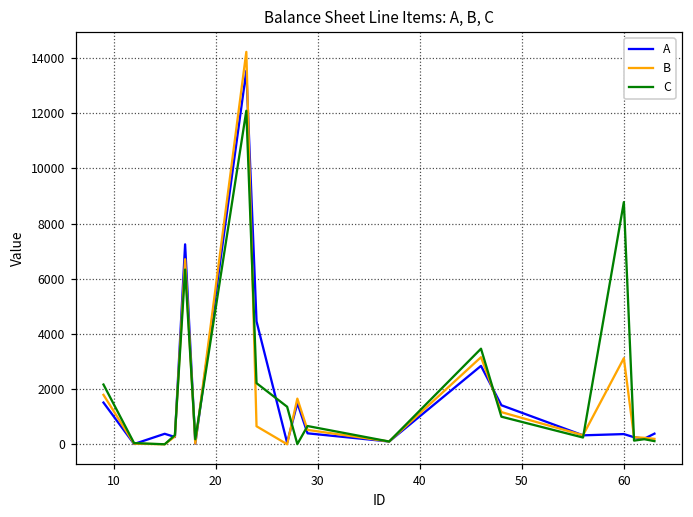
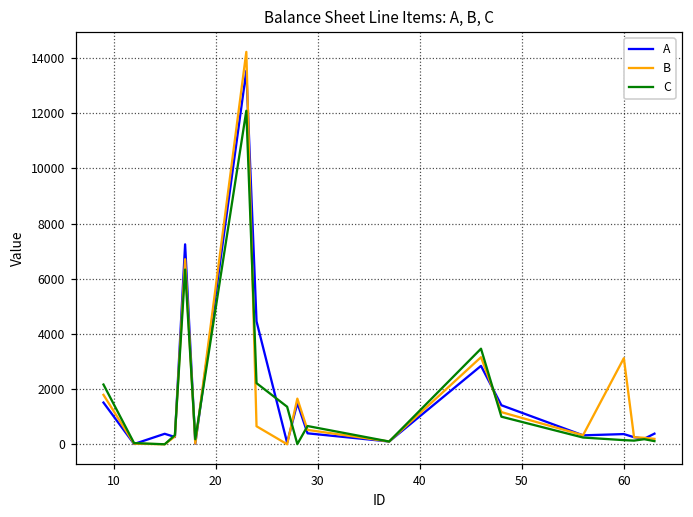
C, 60: 8800 -> 200
